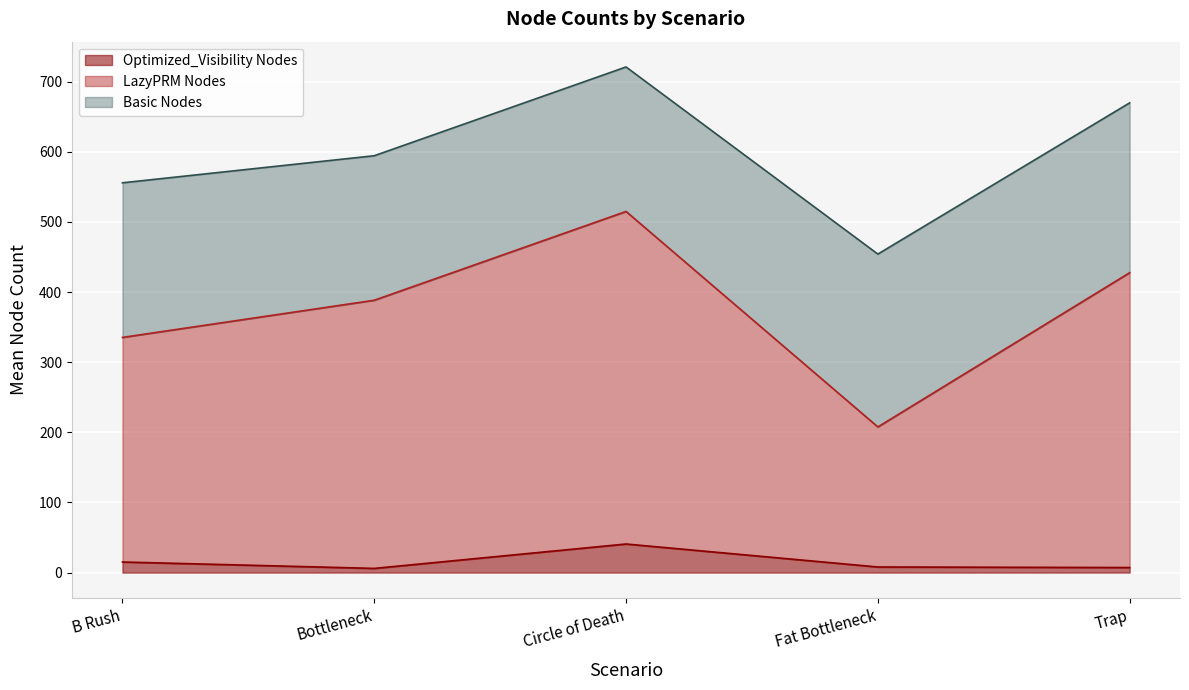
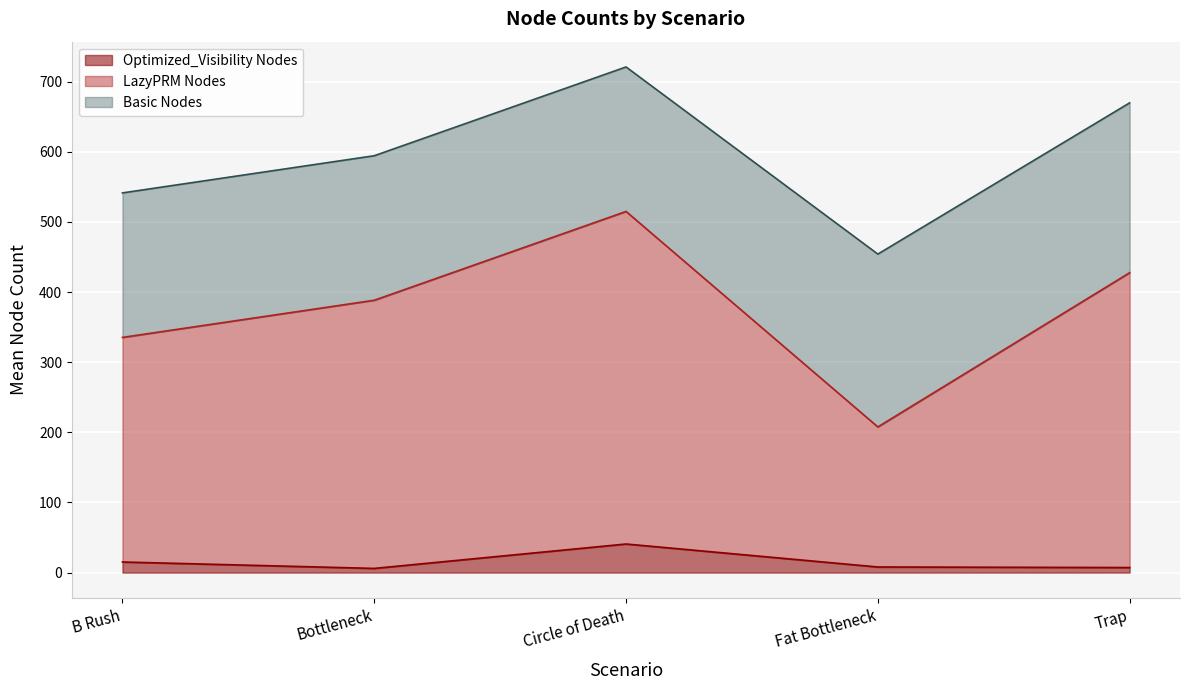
Basic Nodes, B Rush: 220 -> 210
